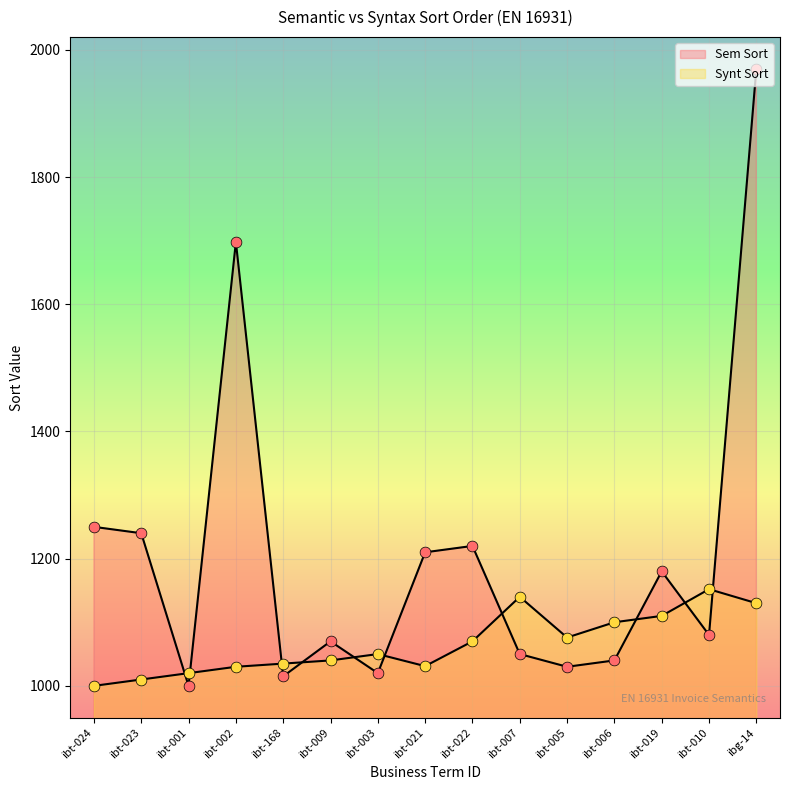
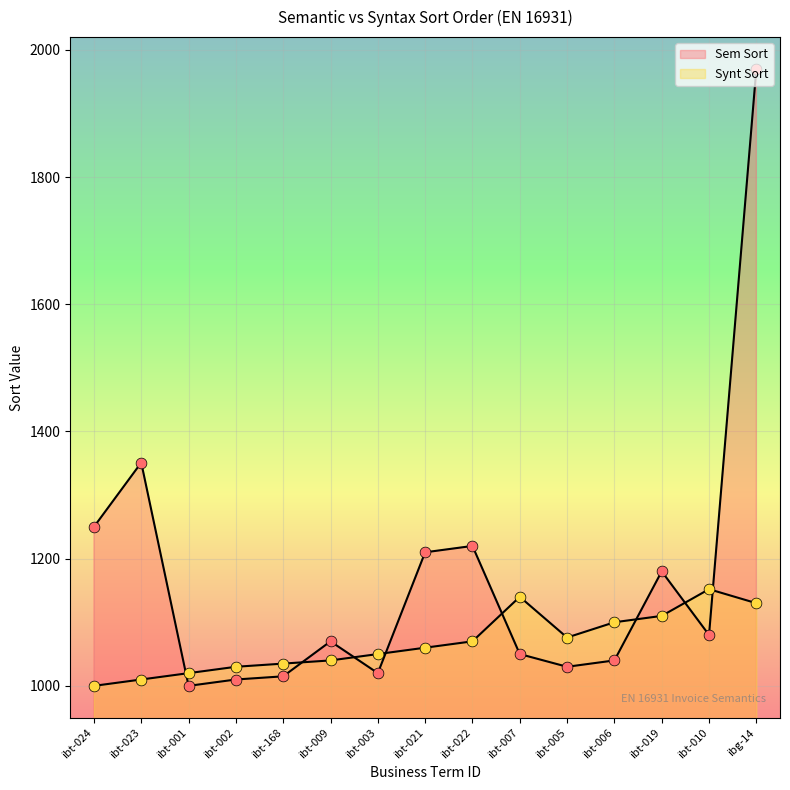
Sem Sort, ibt-023: 1240 -> 1350
Sem Sort, ibt-002: 1700 -> 1010
Synt Sort, ibt-021: 1030 -> 1060
